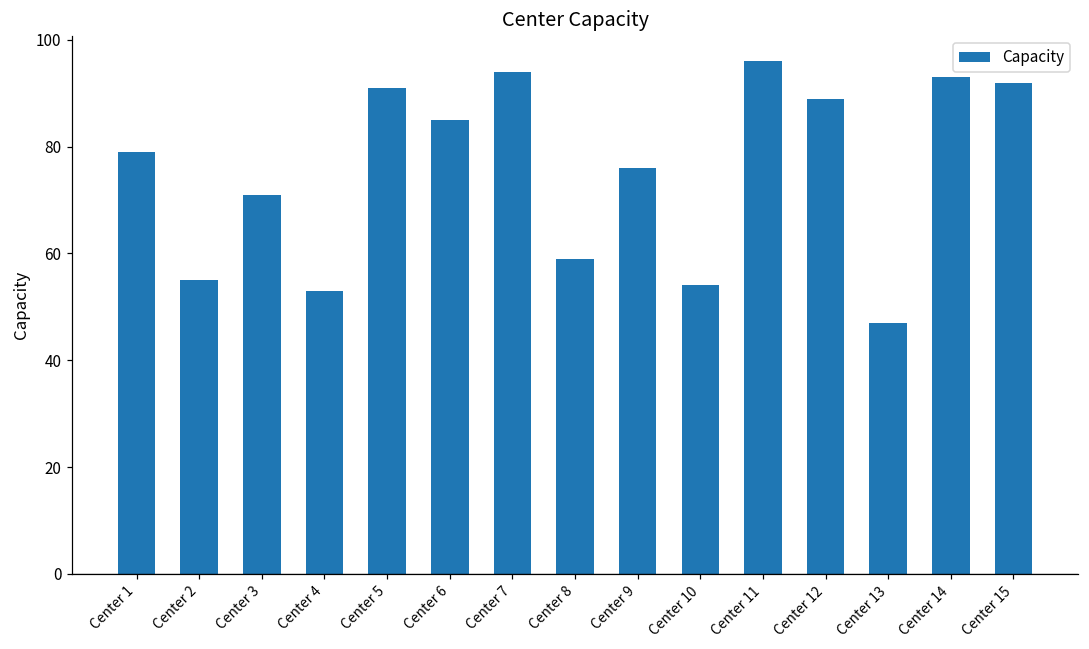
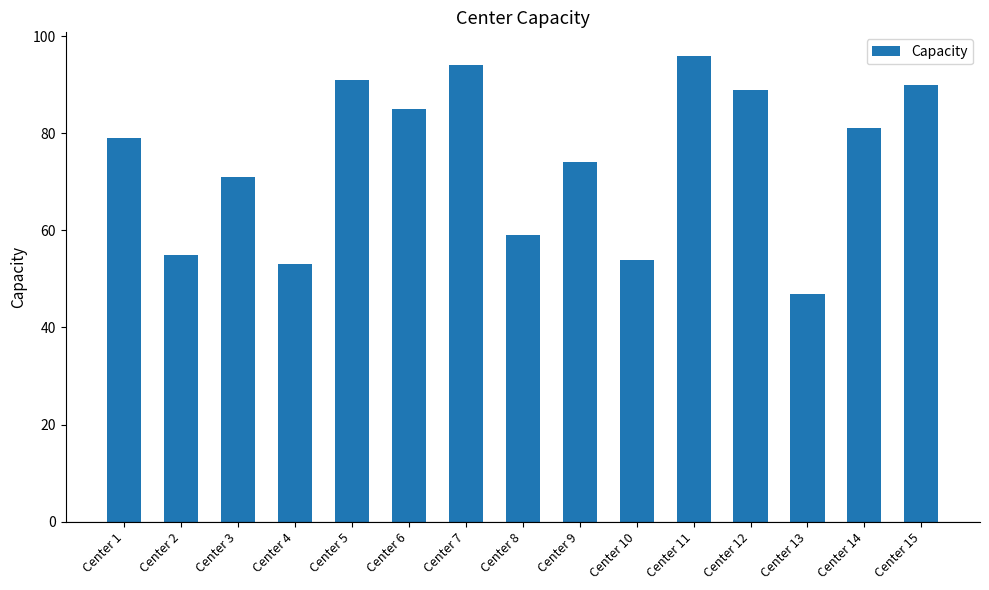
Center 9: 76 -> 74
Center 14: 93 -> 81
Center 15: 92 -> 90
